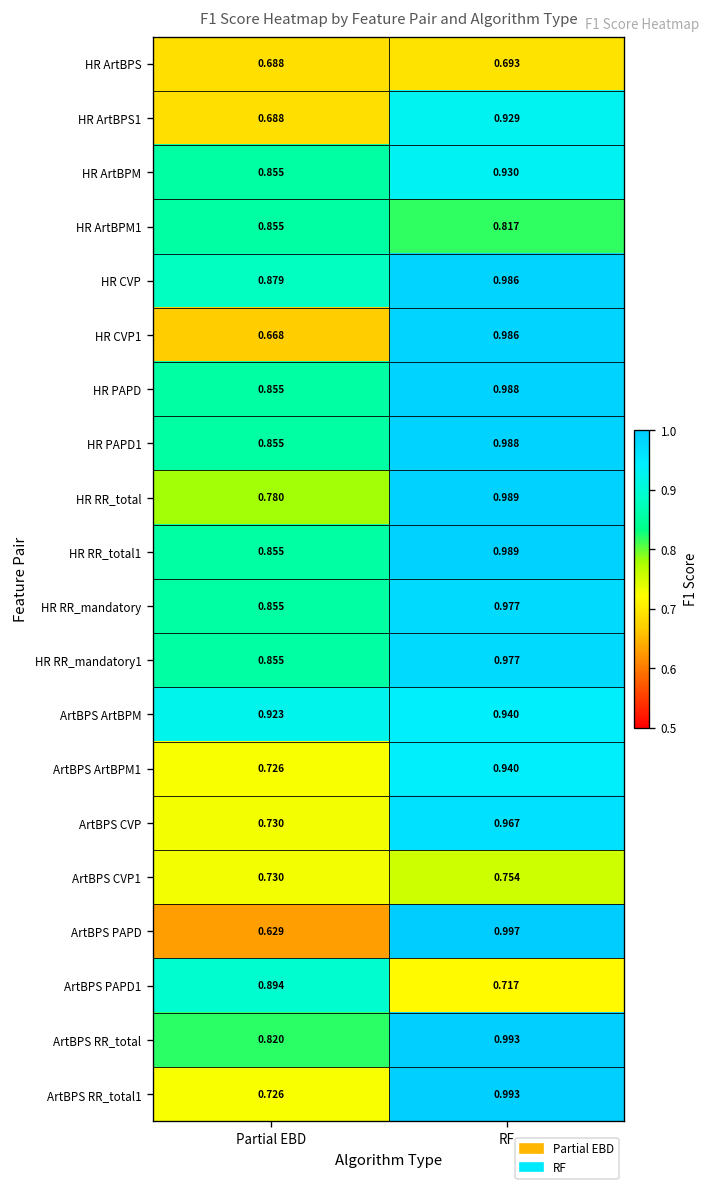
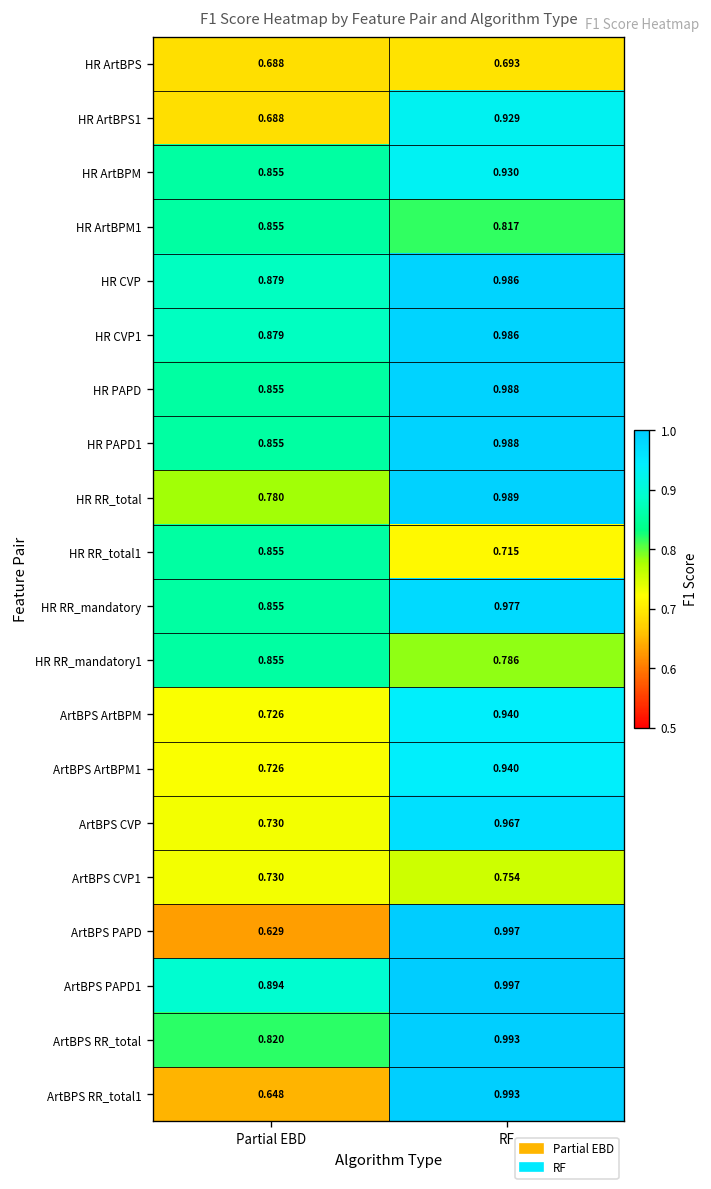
HR CVP1, Partial EBD: 0.668 -> 0.879
HR RR_total1, RF: 0.989 -> 0.715
HR RR_mandatory1, RF: 0.977 -> 0.786
ArtBPS ArtBPM, Partial EBD: 0.923 -> 0.726
ArtBPS PAPD1, RF: 0.717 -> 0.997
ArtBPS RR_total1, Partial EBD: 0.726 -> 0.648
